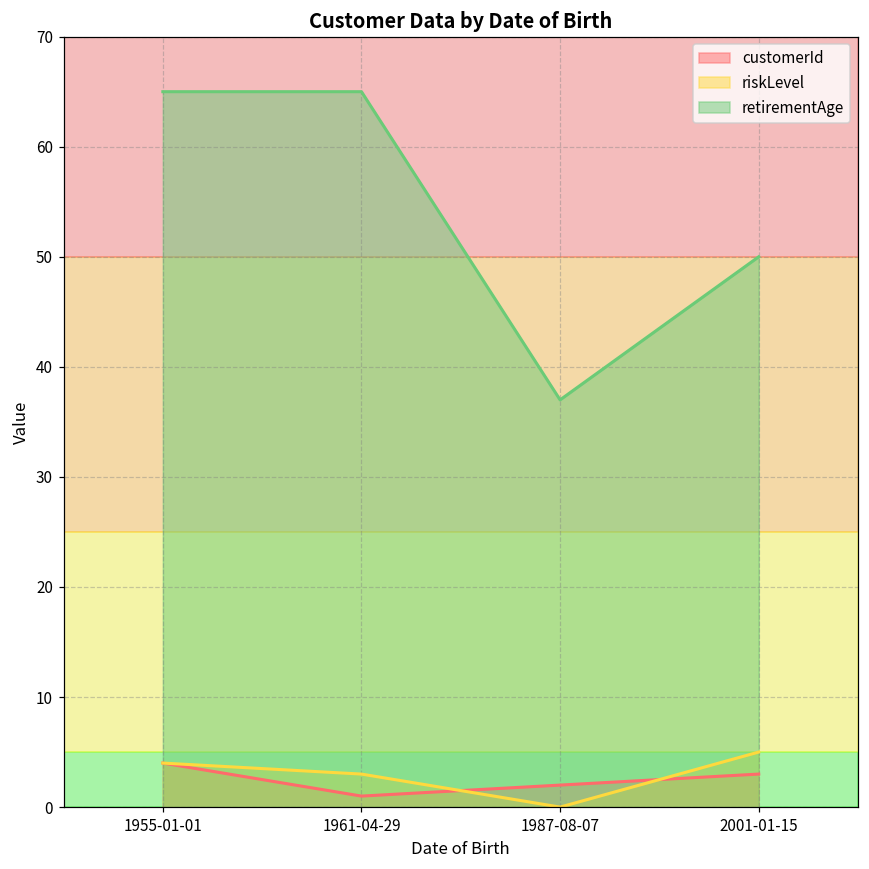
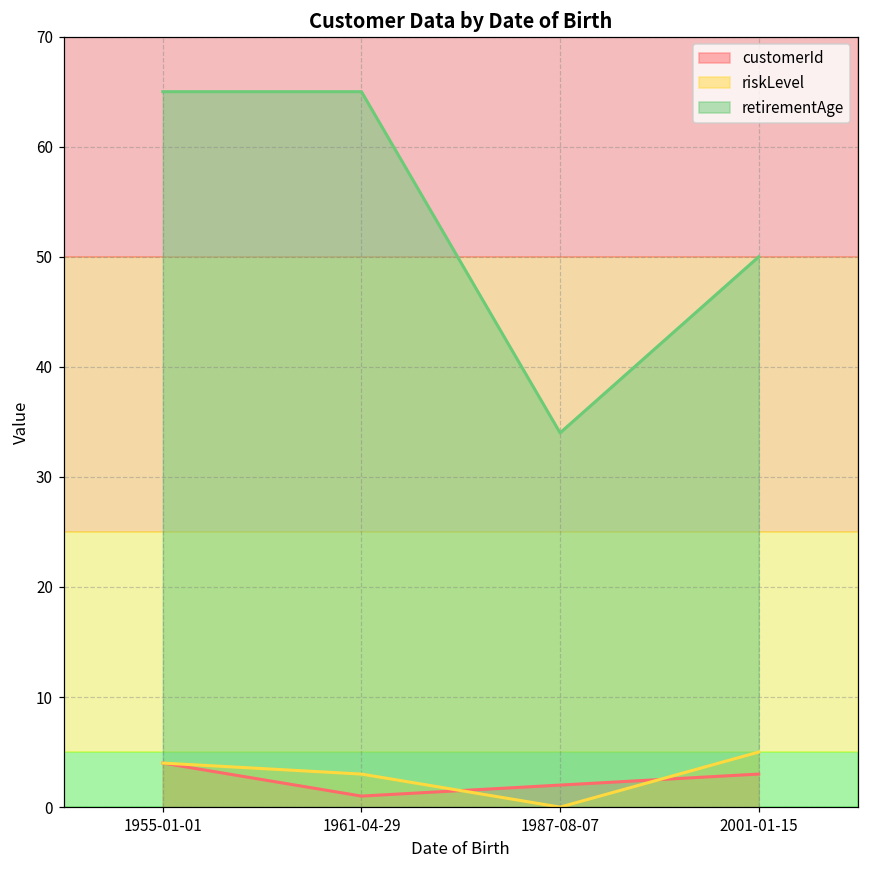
retirementAge, 1987-08-07: 37 -> 34
